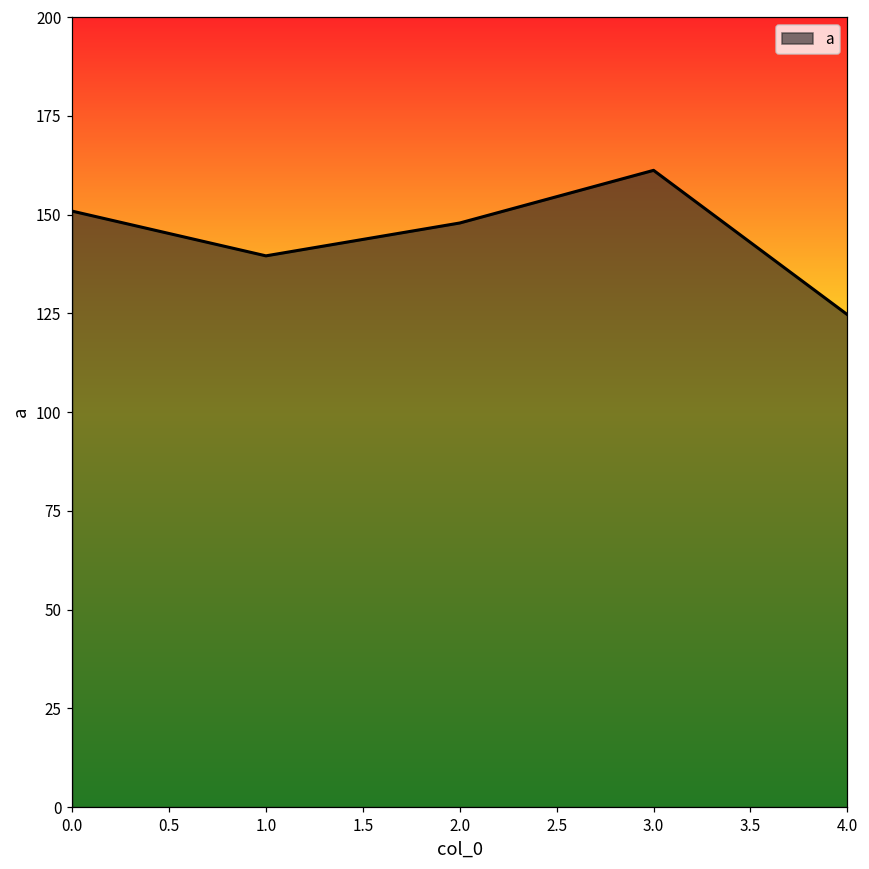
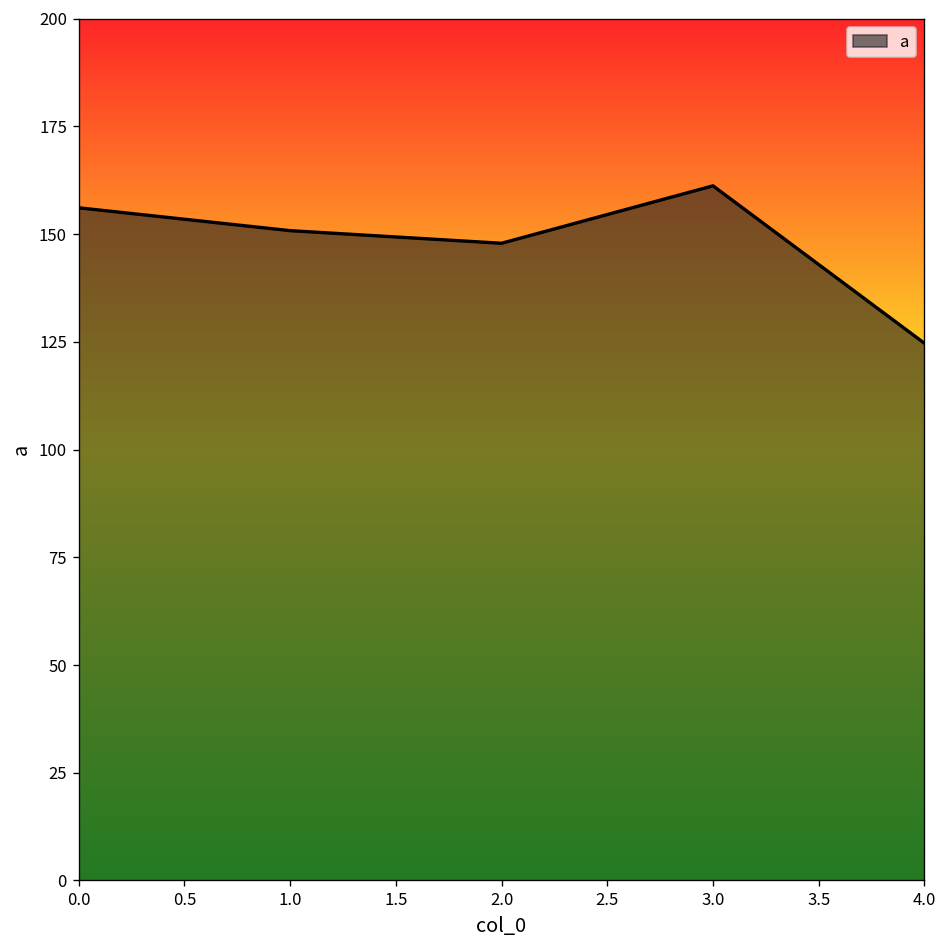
0.0: 151 -> 156
1.0: 140 -> 151
